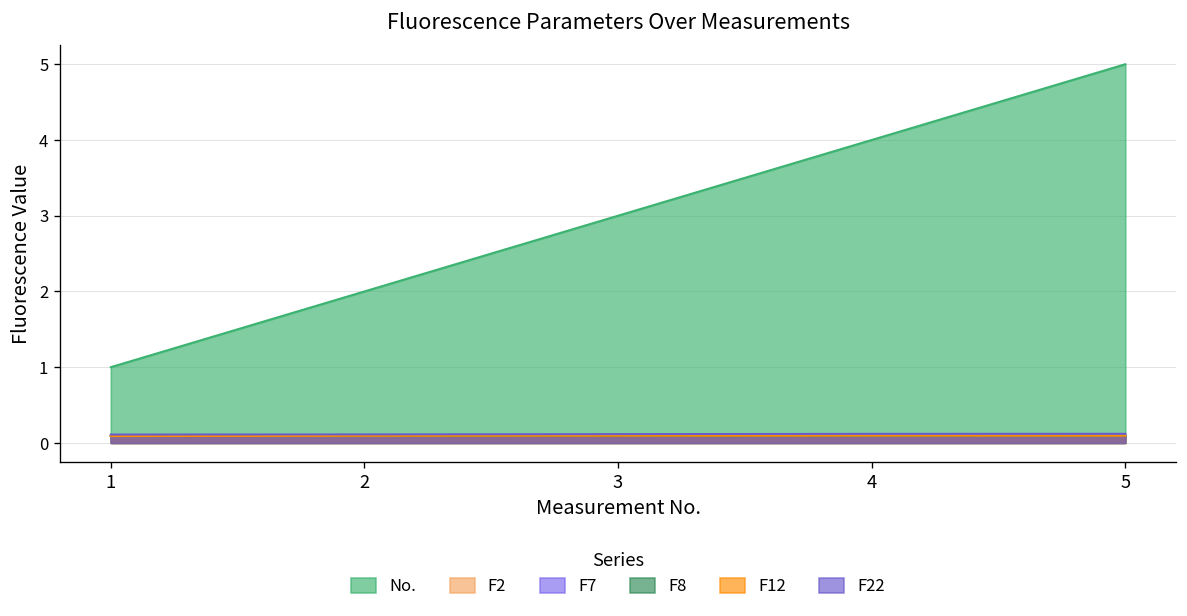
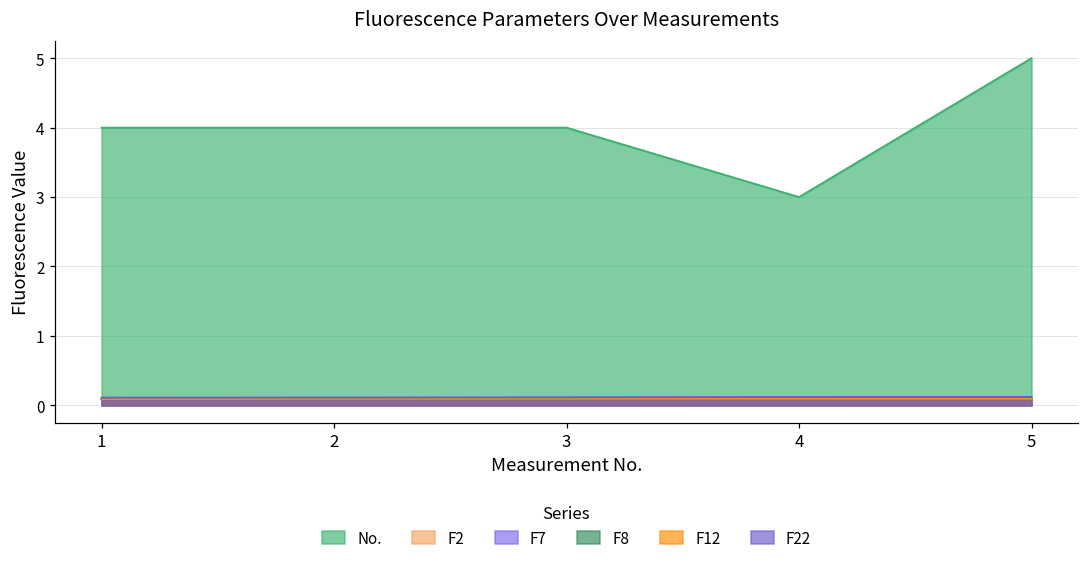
No., 1: 1 -> 4
No., 2: 2 -> 4
No., 3: 3 -> 4
No., 4: 4 -> 3
